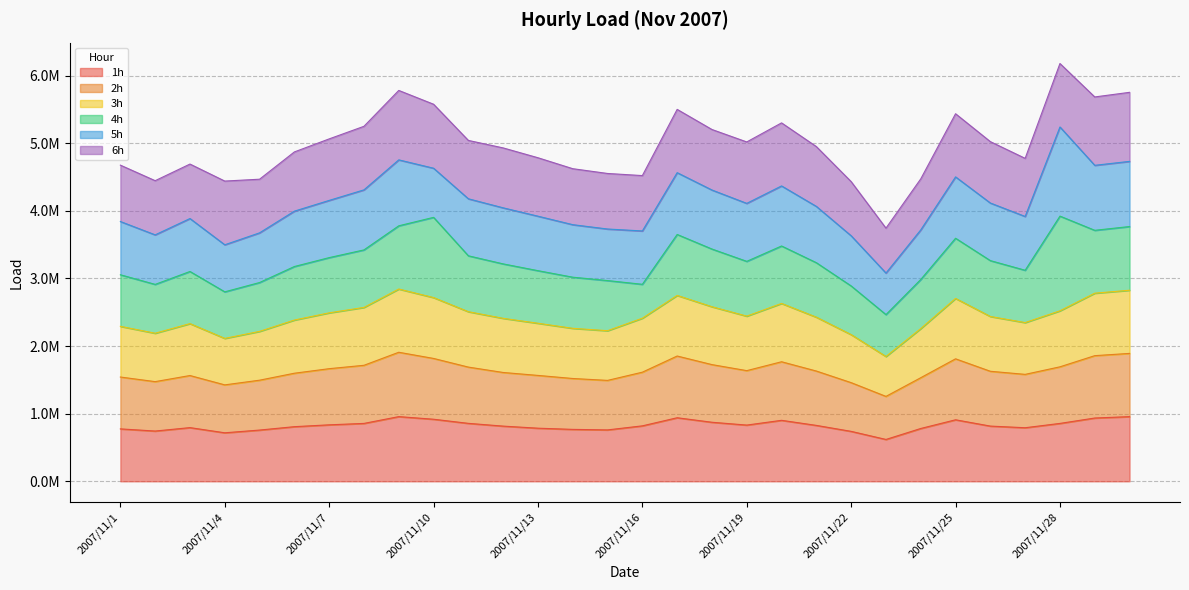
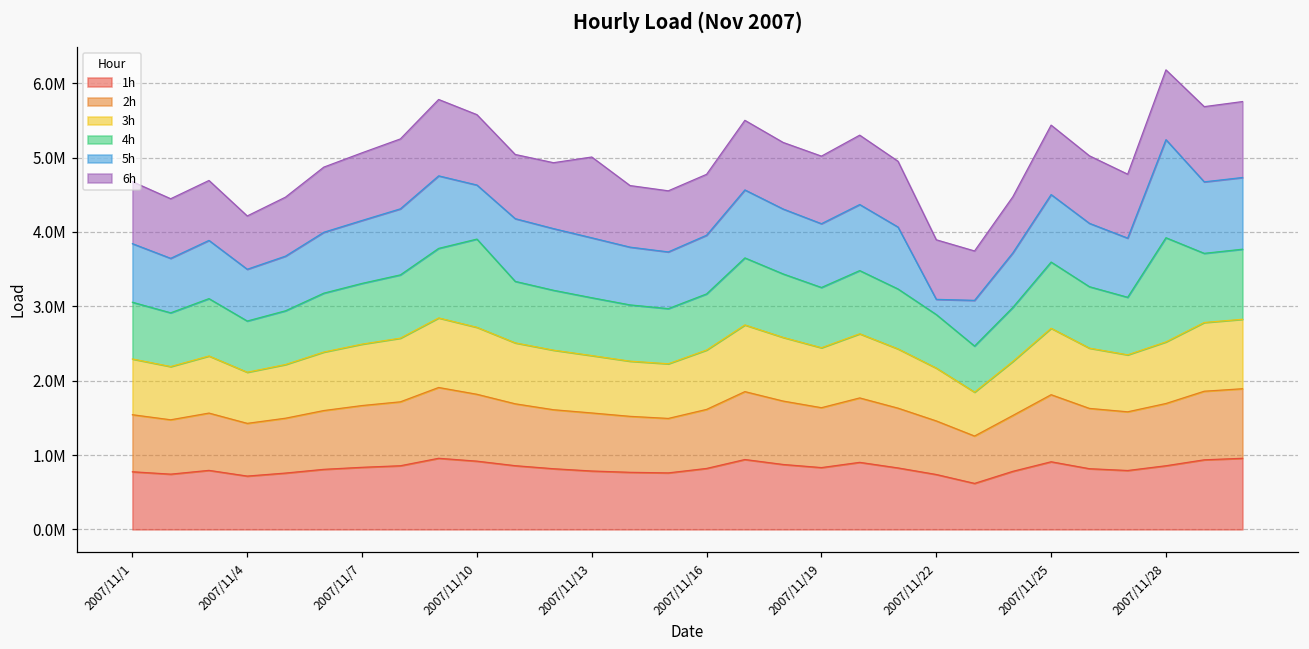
6h, 2007/11/4: 900000 -> 700000
6h, 2007/11/13: 900000 -> 1100000
4h, 2007/11/16: 500000 -> 800000
5h, 2007/11/22: 700000 -> 200000
